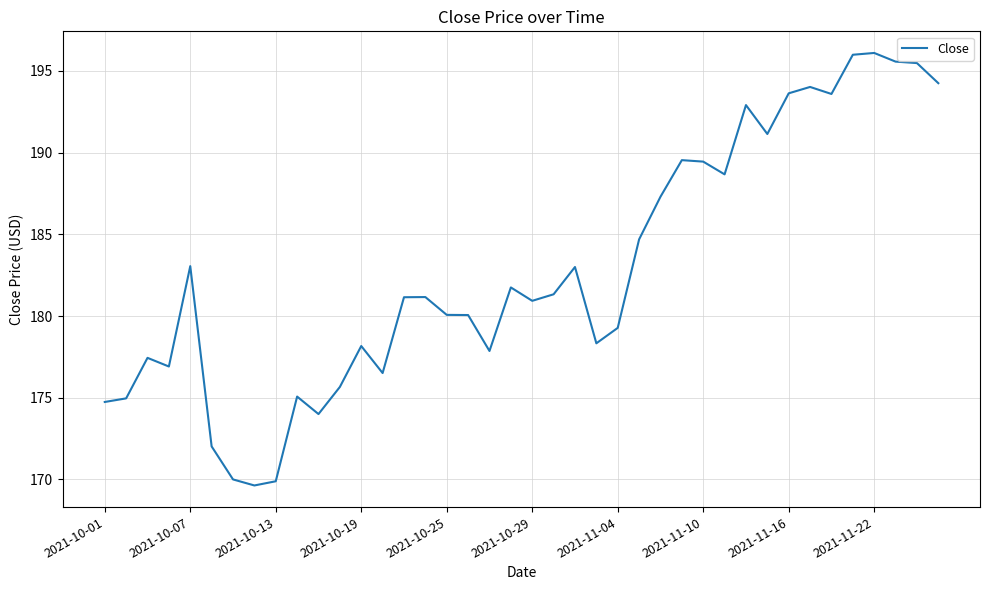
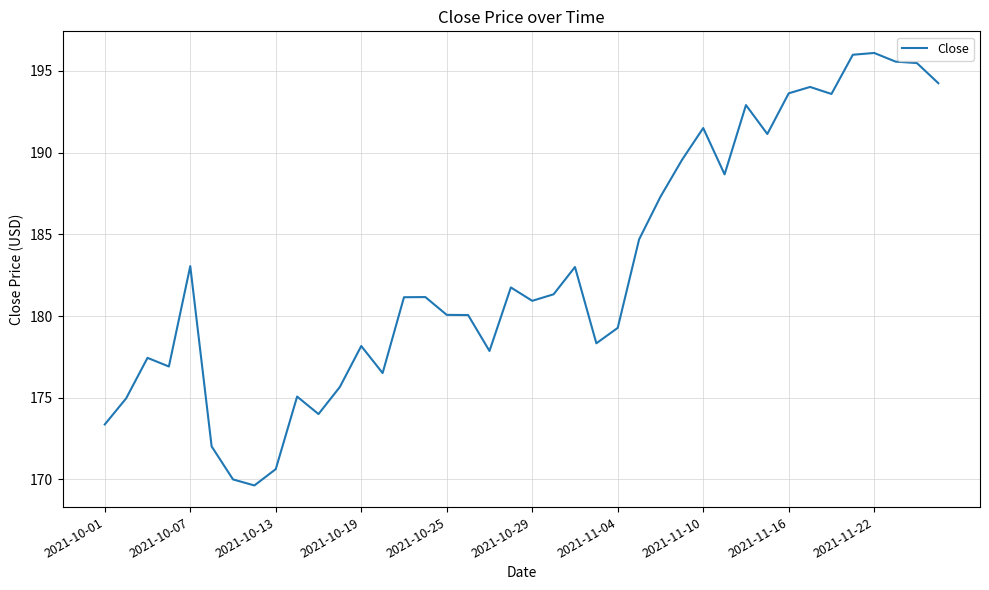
2021-10-01: 174.7 -> 173.4
2021-10-13: 169.9 -> 170.6
2021-11-10: 189.4 -> 191.5
